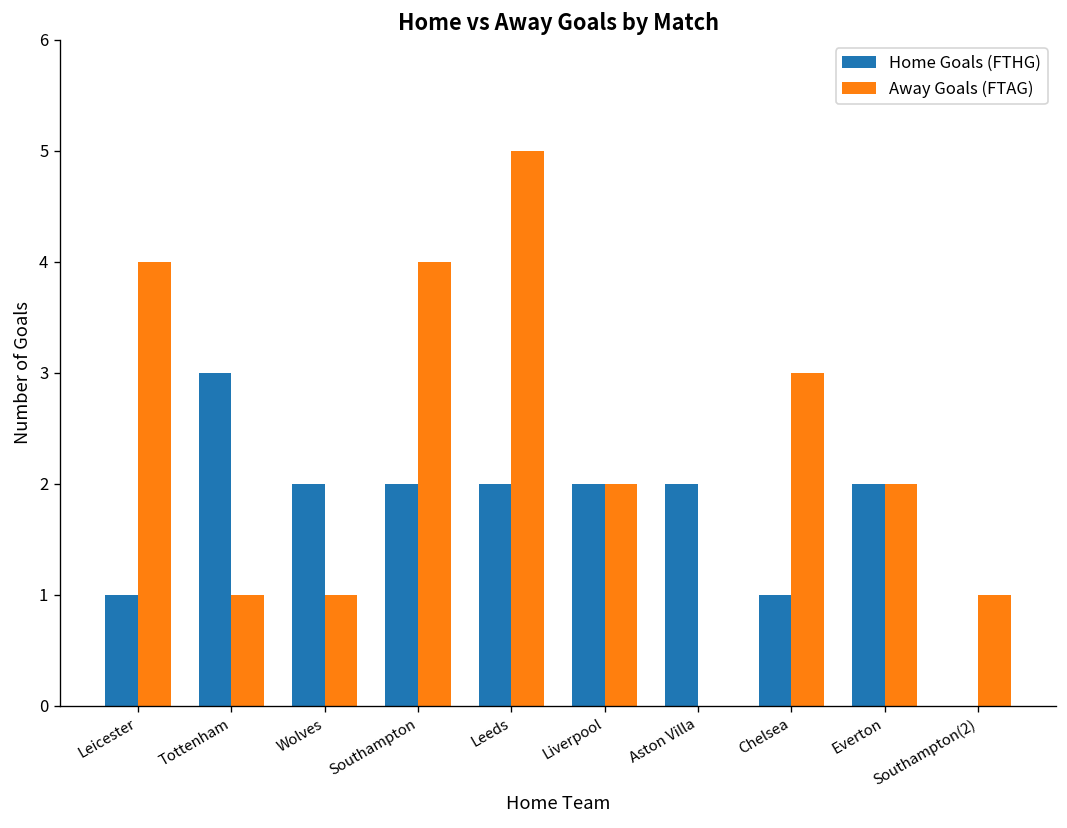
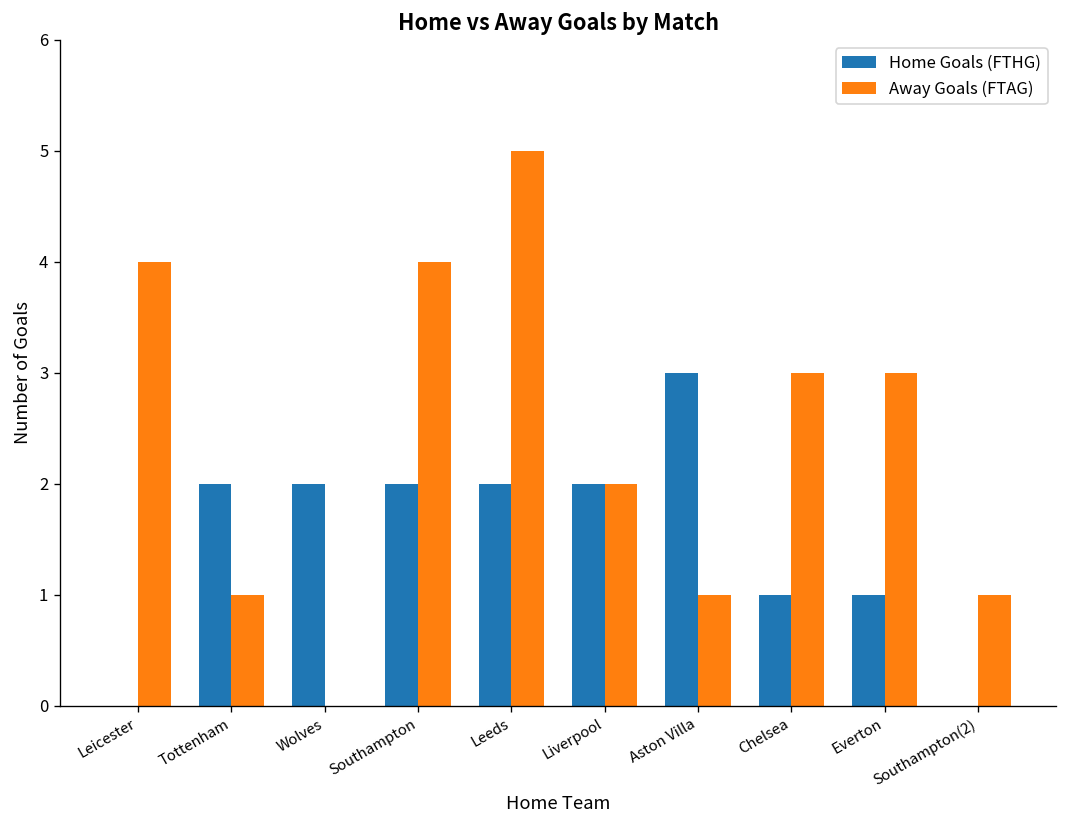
Home Goals (FTHG), Leicester: 1 -> 0
Home Goals (FTHG), Tottenham: 3 -> 2
Away Goals (FTAG), Wolves: 1 -> 0
Home Goals (FTHG), Aston Villa: 2 -> 3
Away Goals (FTAG), Aston Villa: 0 -> 1
Home Goals (FTHG), Everton: 2 -> 1
Away Goals (FTAG), Everton: 2 -> 3
